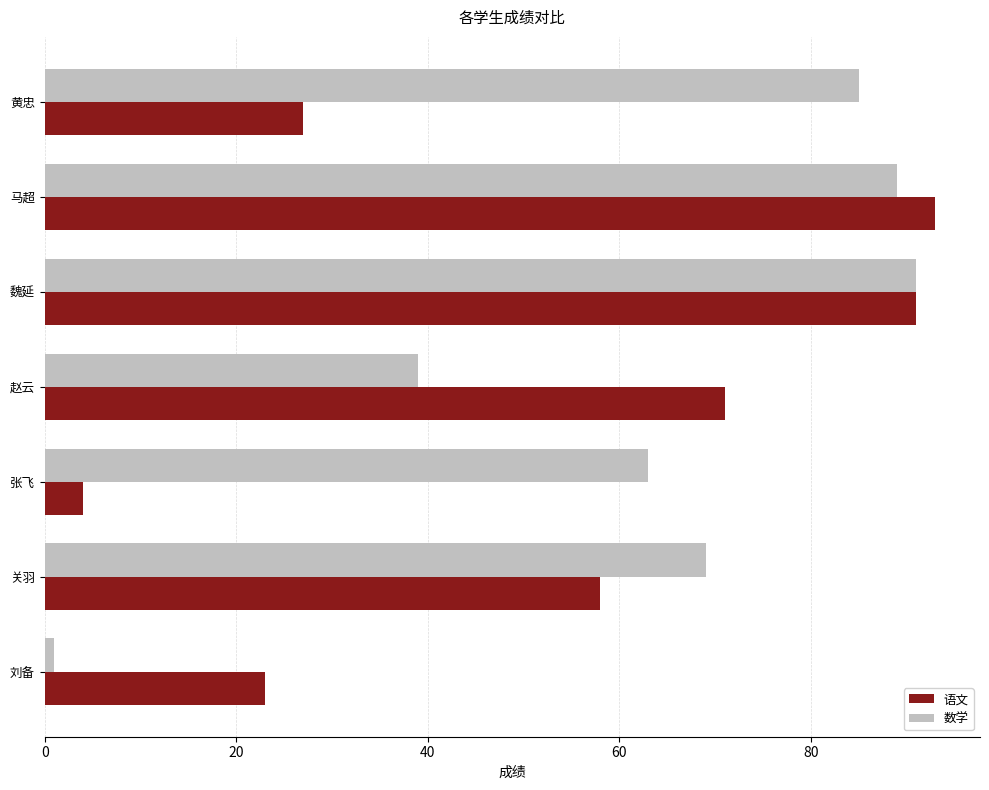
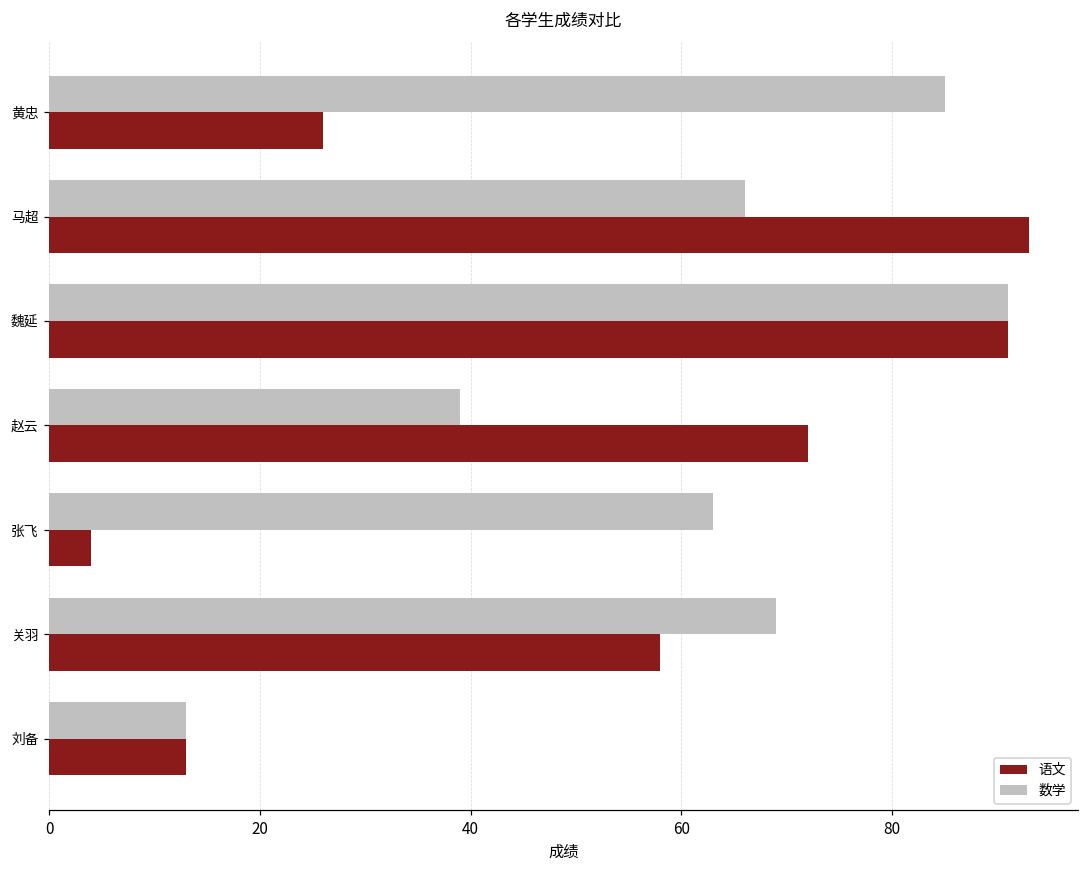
语文, 黄忠: 27 -> 26
数学, 马超: 89 -> 66
语文, 赵云: 71 -> 72
数学, 刘备: 1 -> 13
语文, 刘备: 23 -> 13
